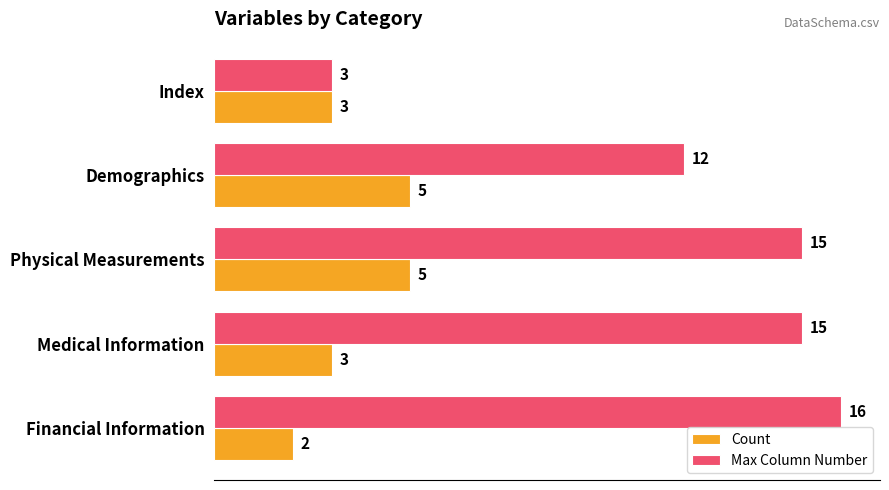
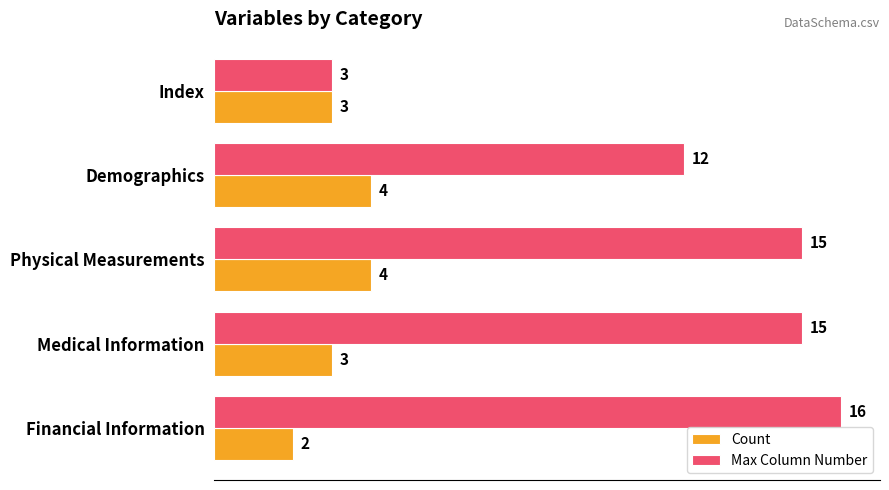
Count, Demographics: 5 -> 4
Count, Physical Measurements: 5 -> 4
